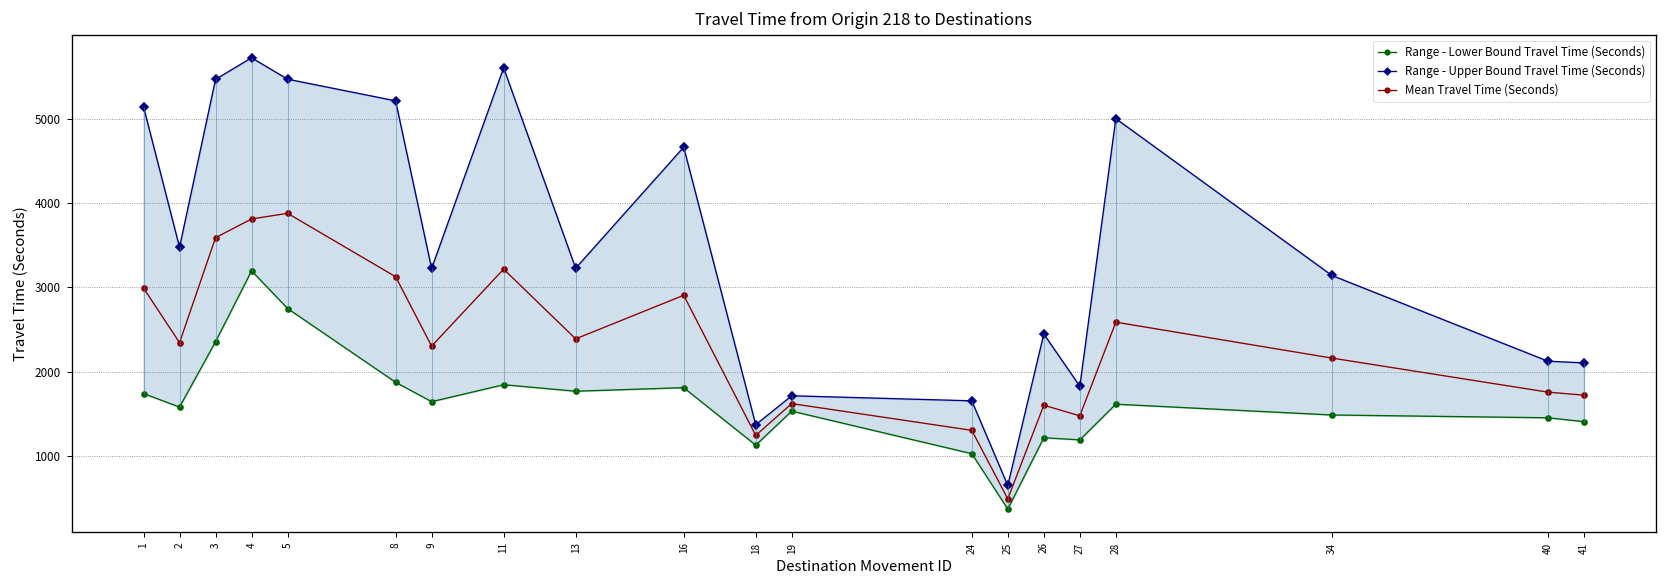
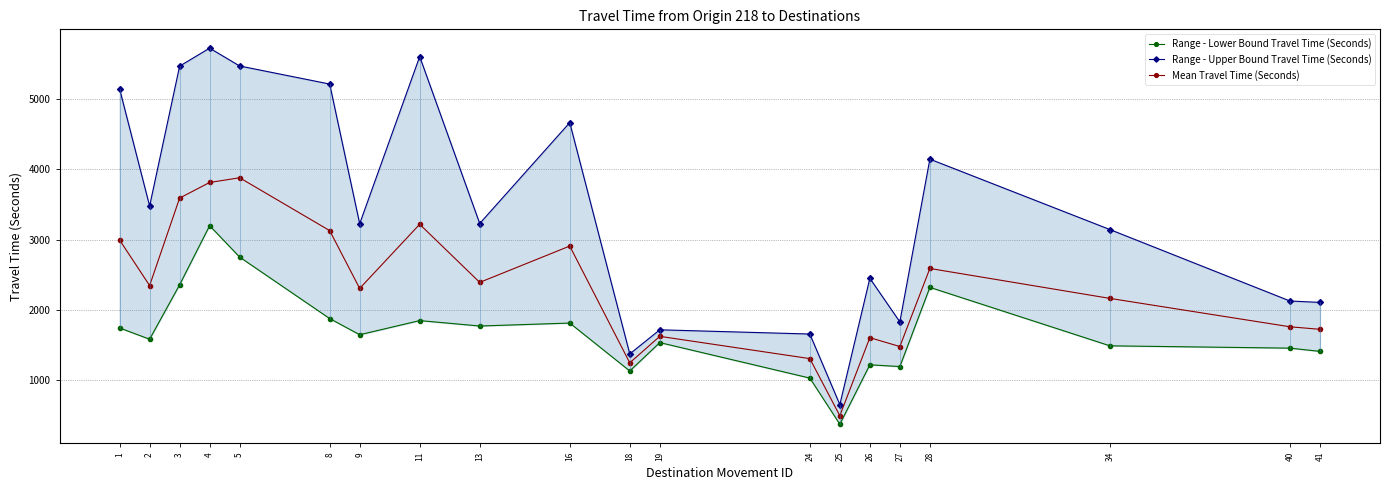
Range - Lower Bound Travel Time (Seconds), 28: 1600 -> 2300
Range - Upper Bound Travel Time (Seconds), 28: 5000 -> 4100
